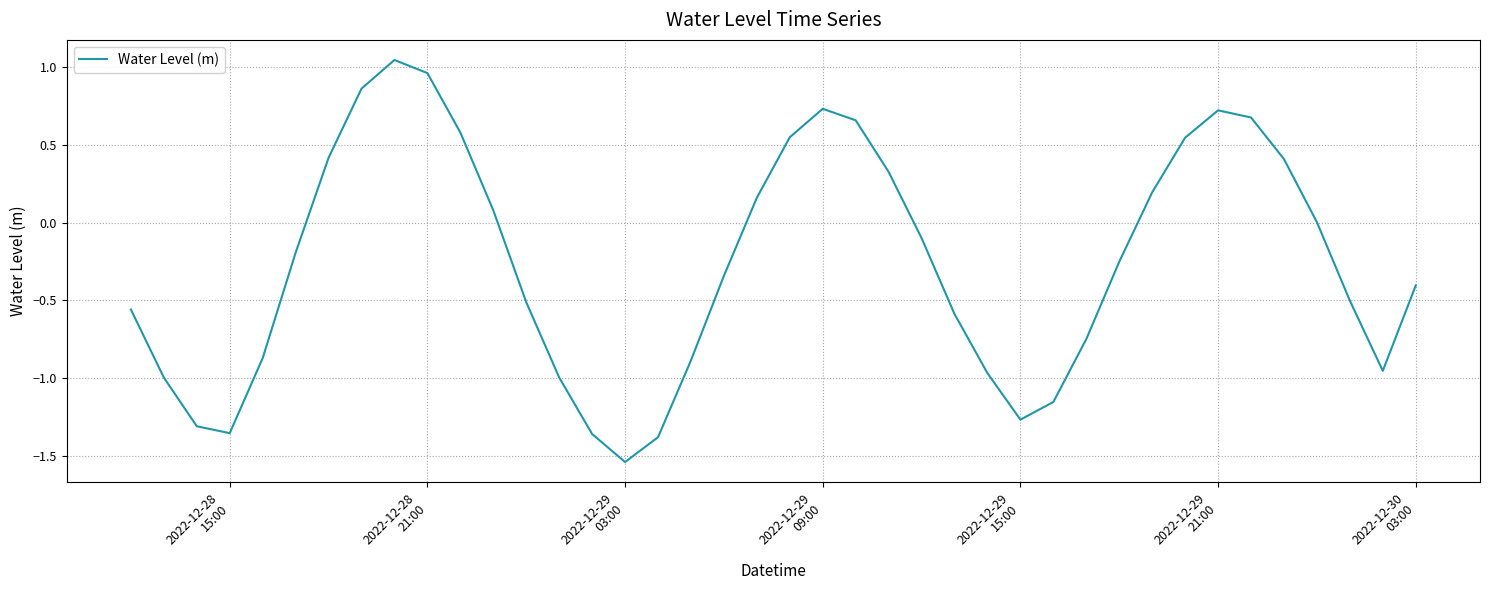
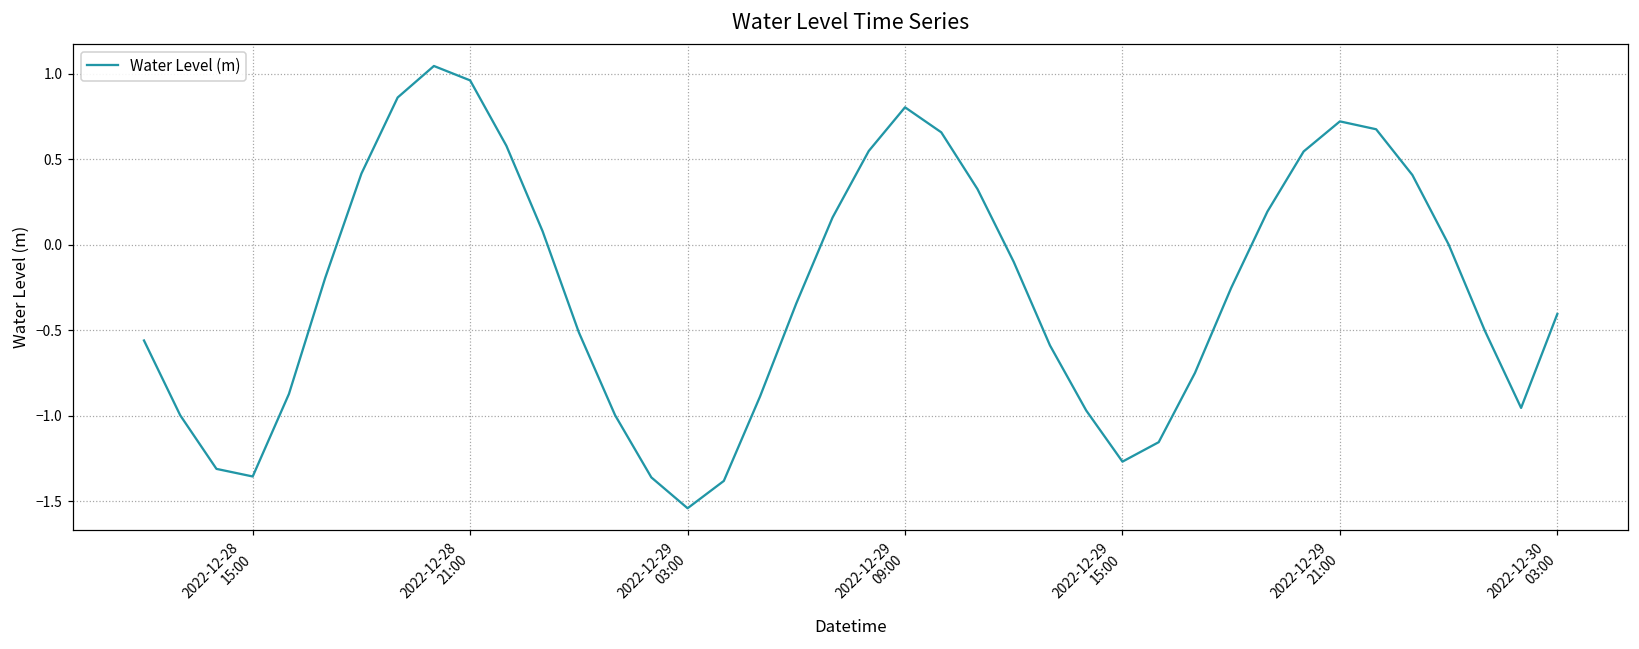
2022-12-29 09:00: 0.73 -> 0.81
